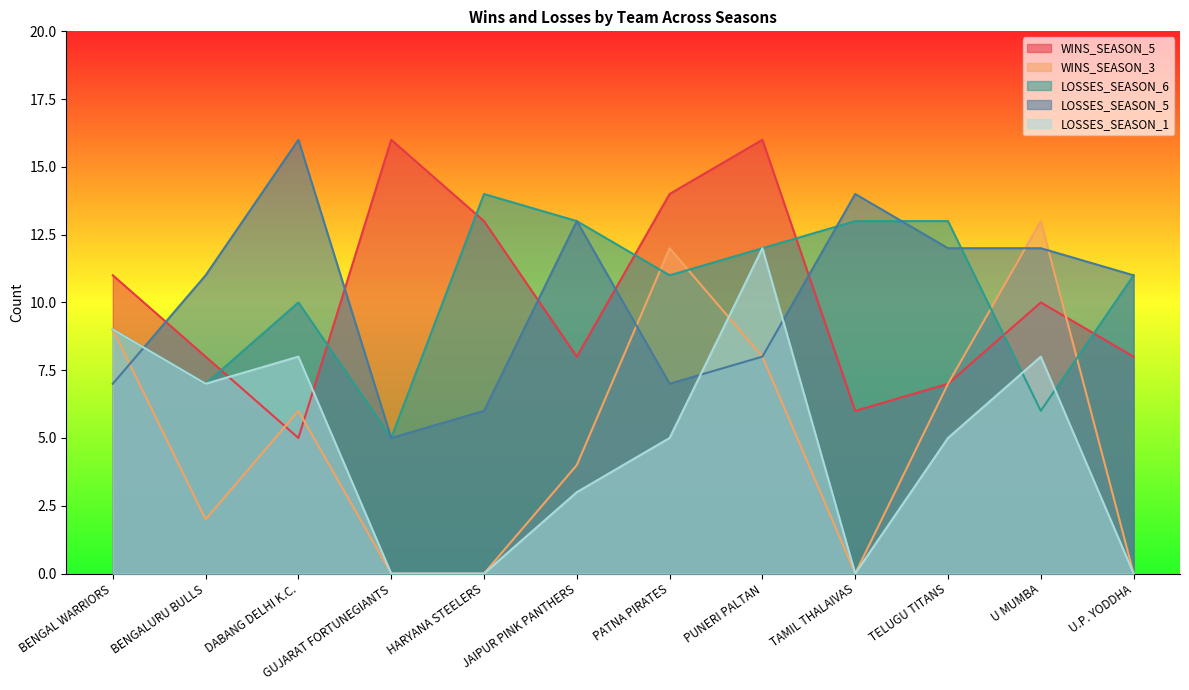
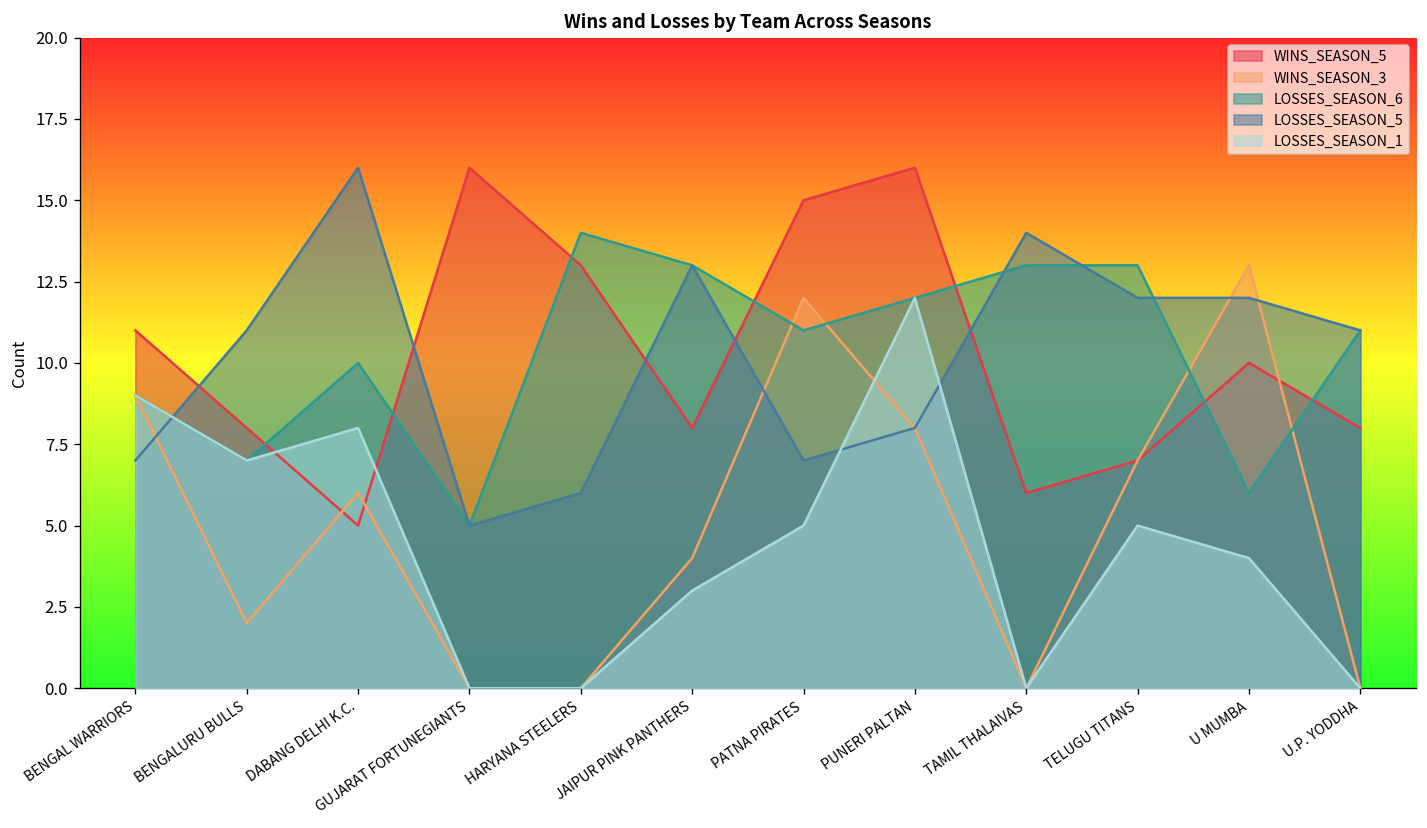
WINS_SEASON_5, PATNA PIRATES: 14 -> 15
LOSSES_SEASON_1, U MUMBA: 8 -> 4
